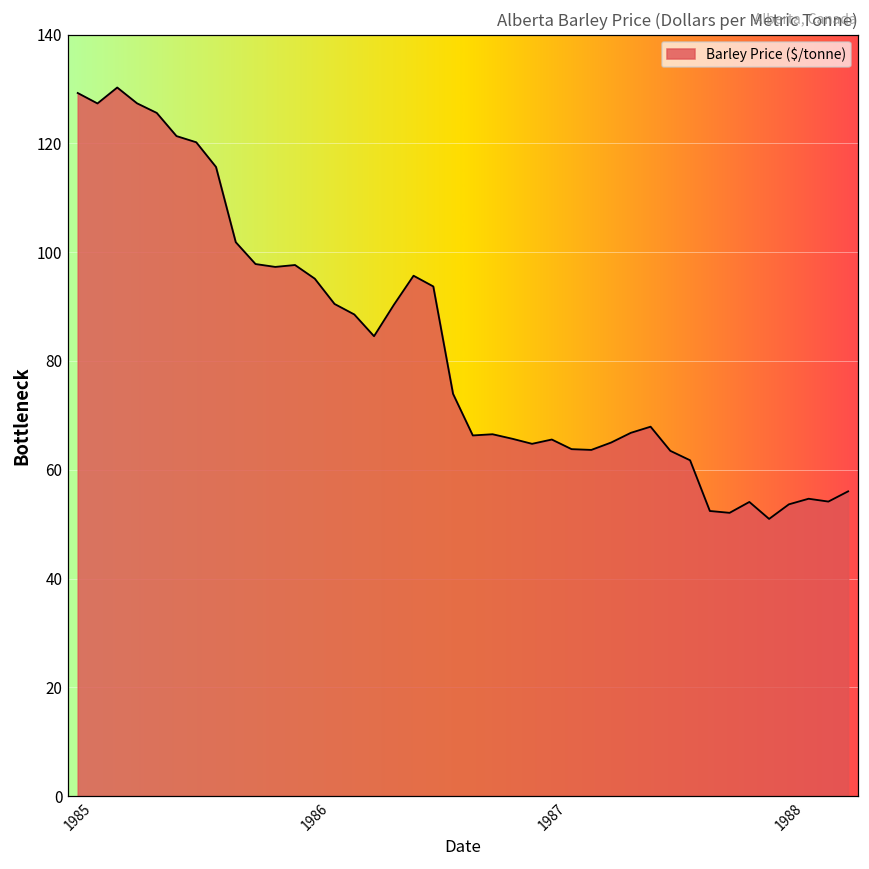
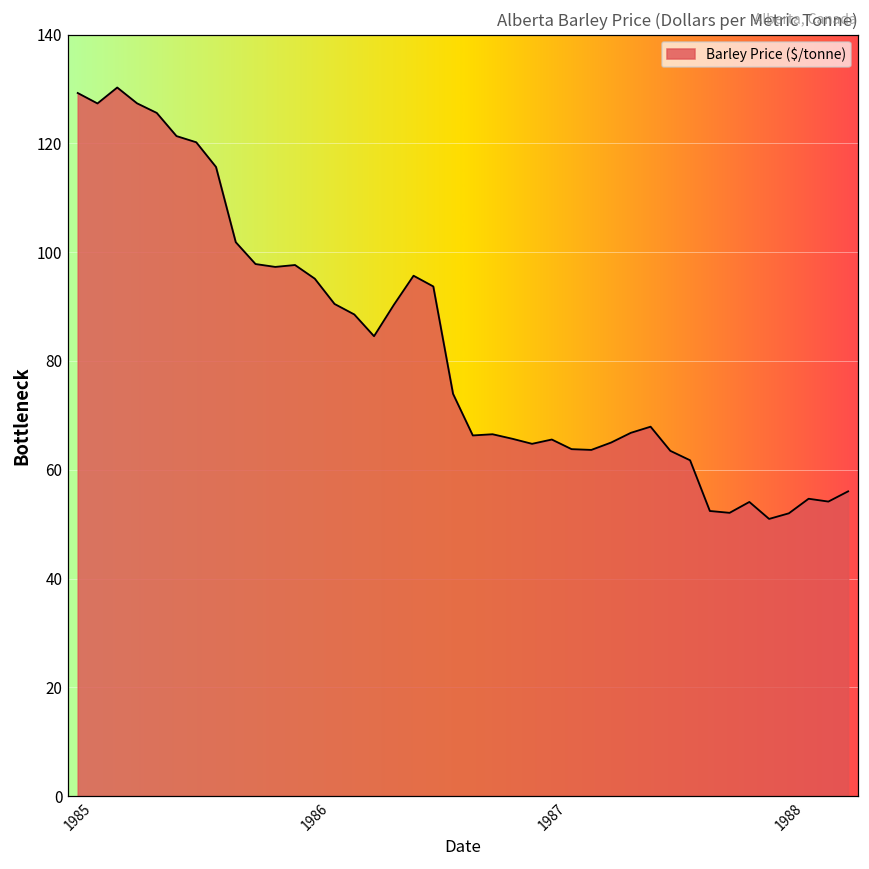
1988: 54 -> 52
